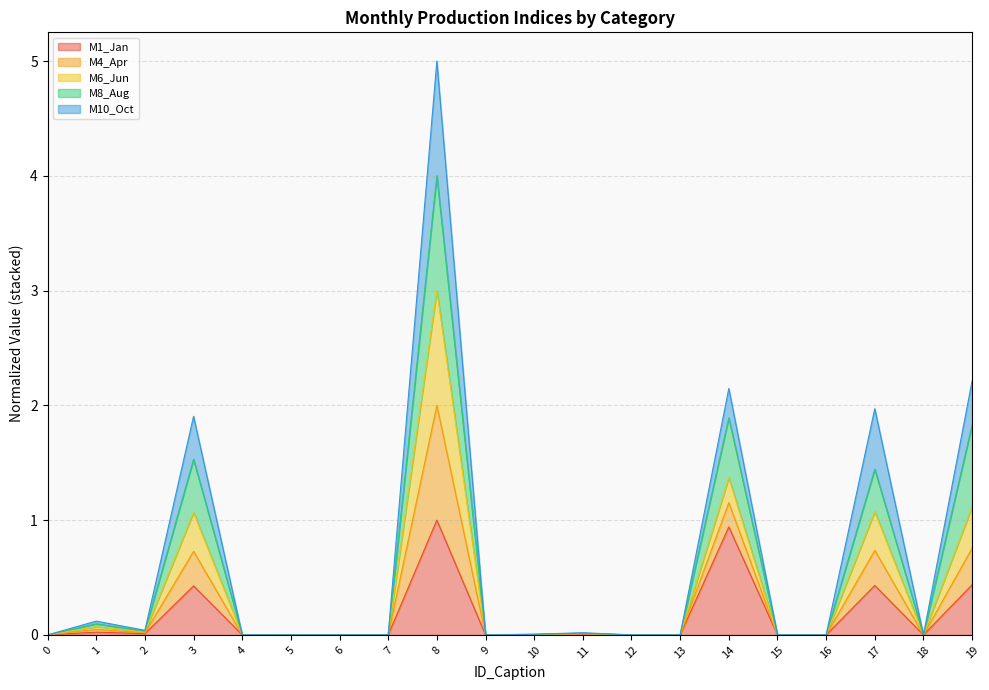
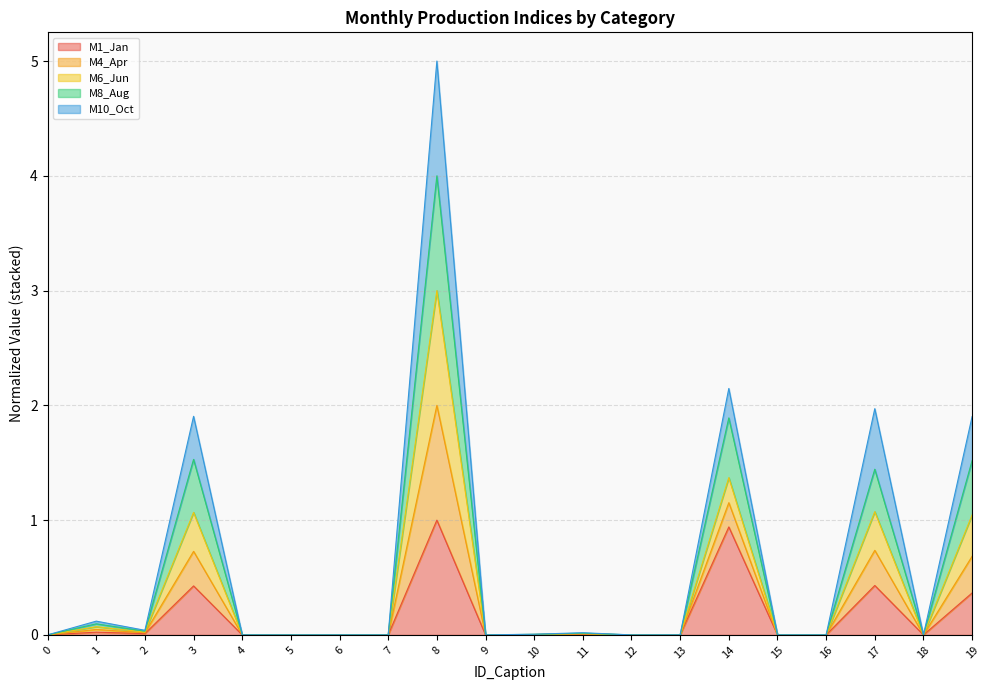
M1_Jan, 19: 0.44 -> 0.37
M8_Aug, 19: 0.71 -> 0.47
